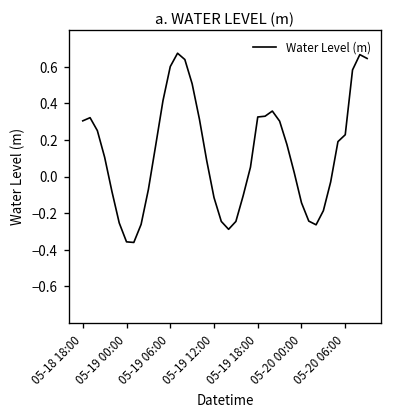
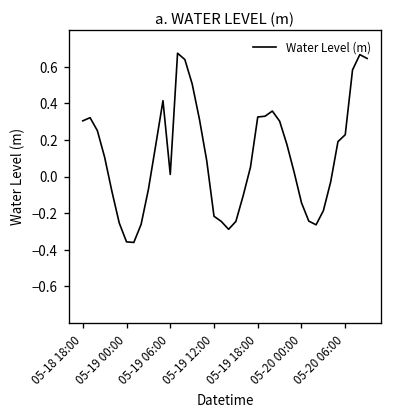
05-19 06:00: 0.60 -> 0.01
05-19 12:00: -0.11 -> -0.22
